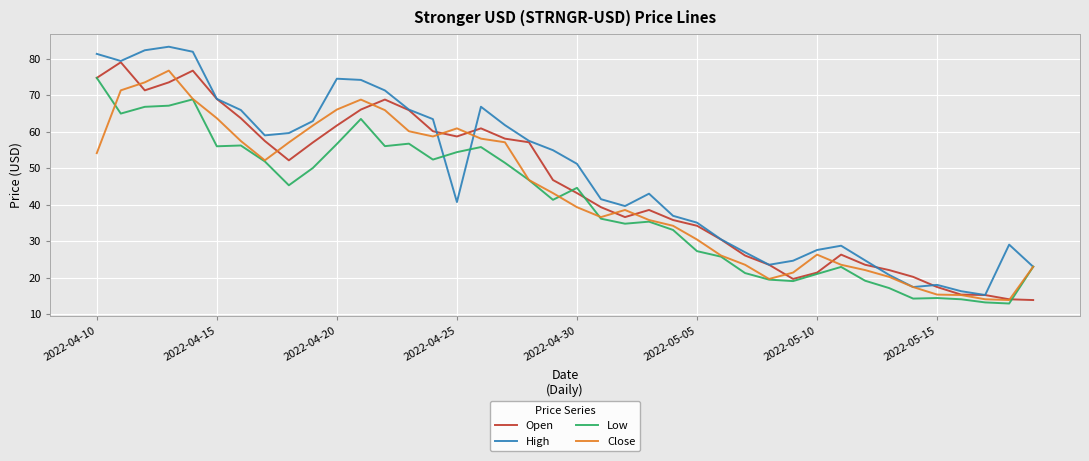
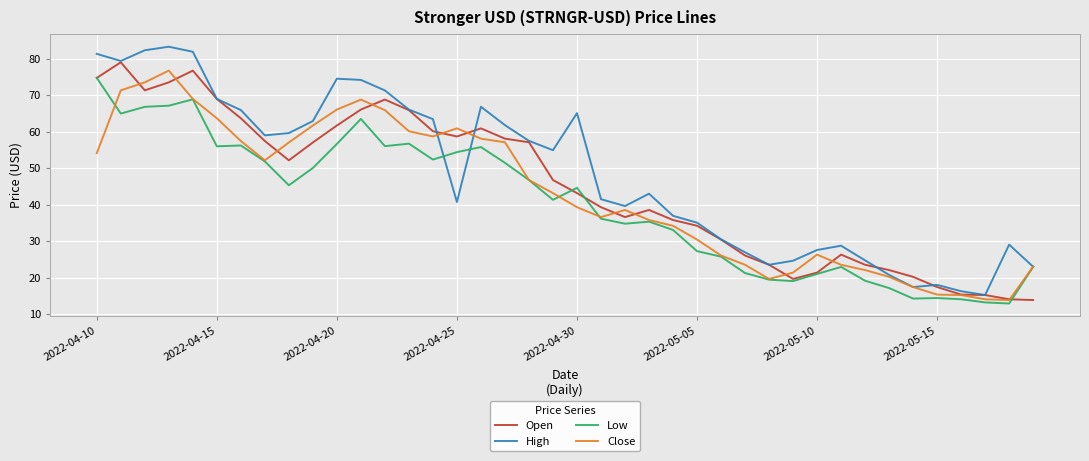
High, 2022-04-30: 51 -> 65
